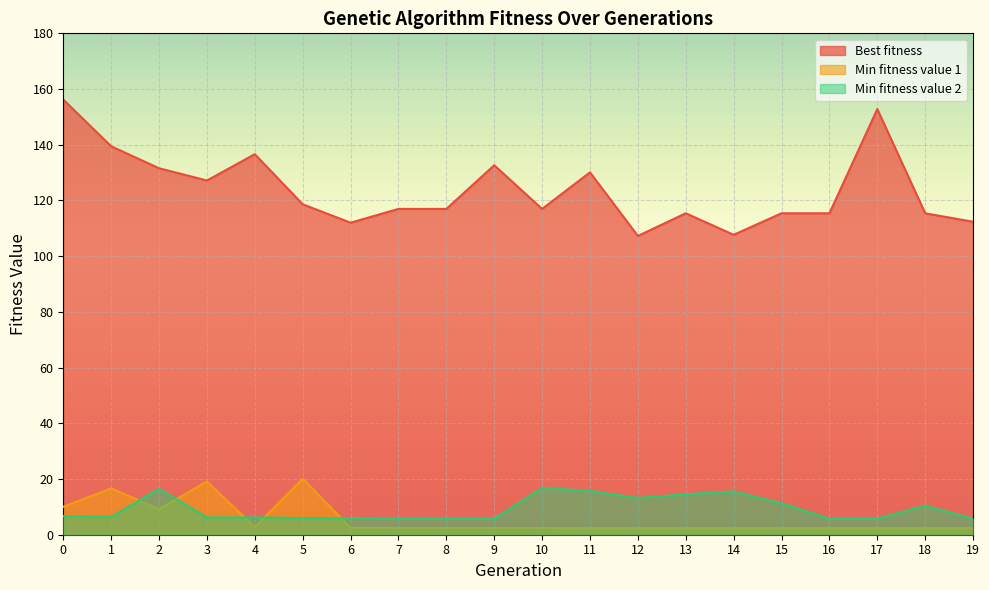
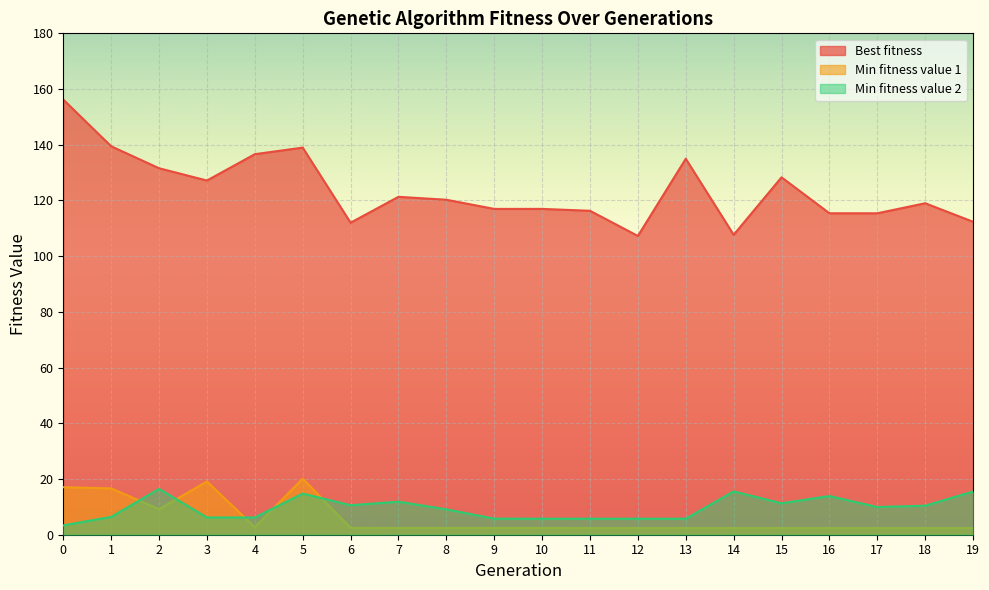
Min fitness value 1, 0: 10 -> 17
Min fitness value 2, 0: 7 -> 3
Best fitness, 5: 119 -> 139
Min fitness value 2, 5: 6 -> 15
Min fitness value 2, 6: 6 -> 11
Best fitness, 7: 117 -> 121
Min fitness value 2, 7: 6 -> 12
Best fitness, 8: 117 -> 120
Min fitness value 2, 8: 6 -> 9
Best fitness, 9: 133 -> 117
Min fitness value 2, 10: 17 -> 6
Best fitness, 11: 130 -> 116
Min fitness value 2, 11: 16 -> 6
Min fitness value 2, 12: 13 -> 6
Best fitness, 13: 115 -> 135
Min fitness value 2, 13: 15 -> 6
Best fitness, 15: 115 -> 128
Min fitness value 2, 16: 6 -> 14
Best fitness, 17: 153 -> 115
Min fitness value 2, 17: 6 -> 10
Best fitness, 18: 115 -> 119
Min fitness value 2, 19: 6 -> 16
